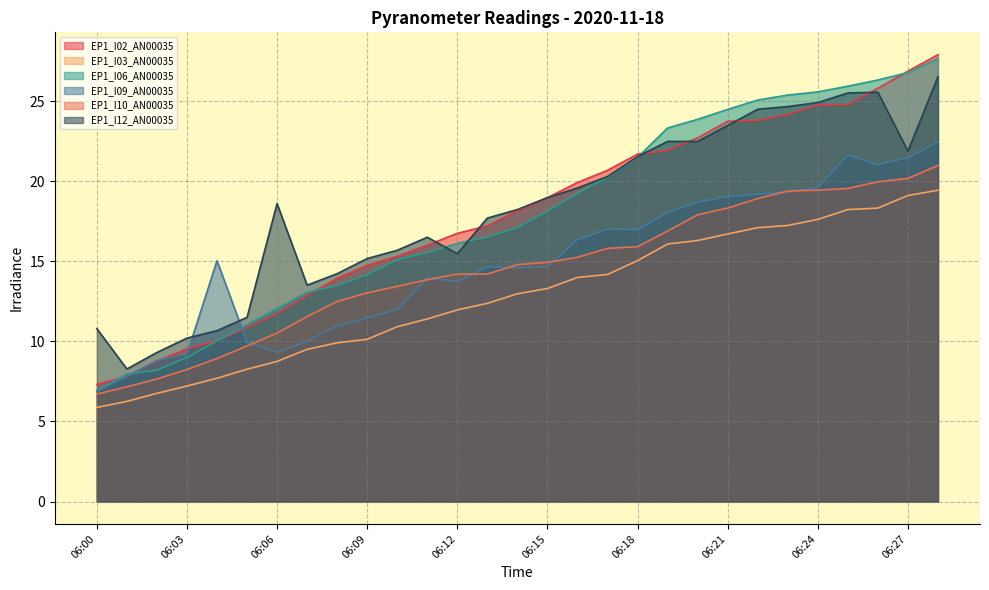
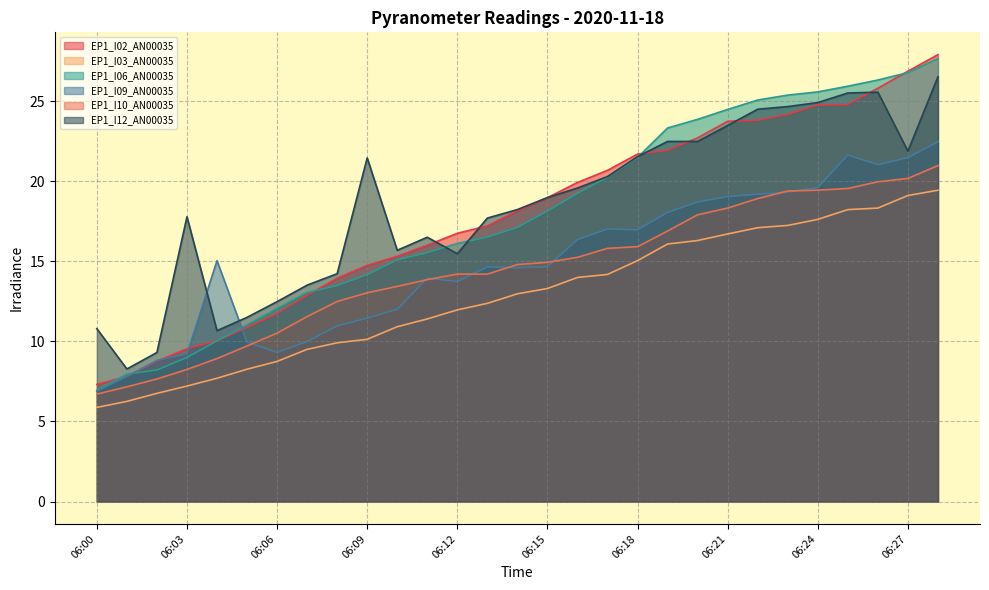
EP1_I12_AN00035, 06:03: 10.2 -> 17.8
EP1_I12_AN00035, 06:06: 18.6 -> 12.5
EP1_I12_AN00035, 06:09: 15.2 -> 21.5
